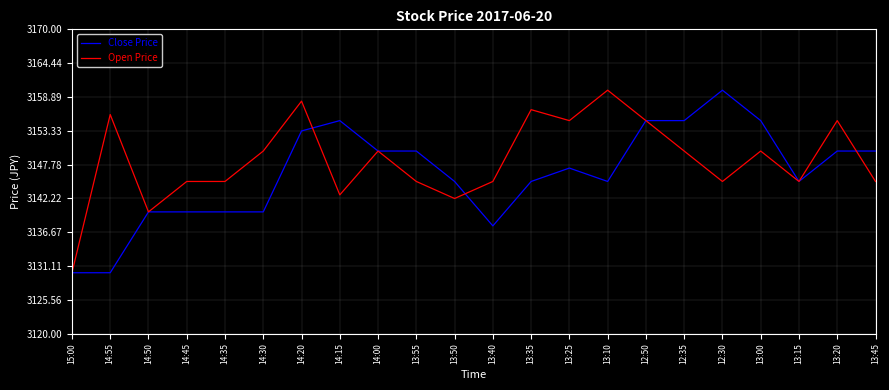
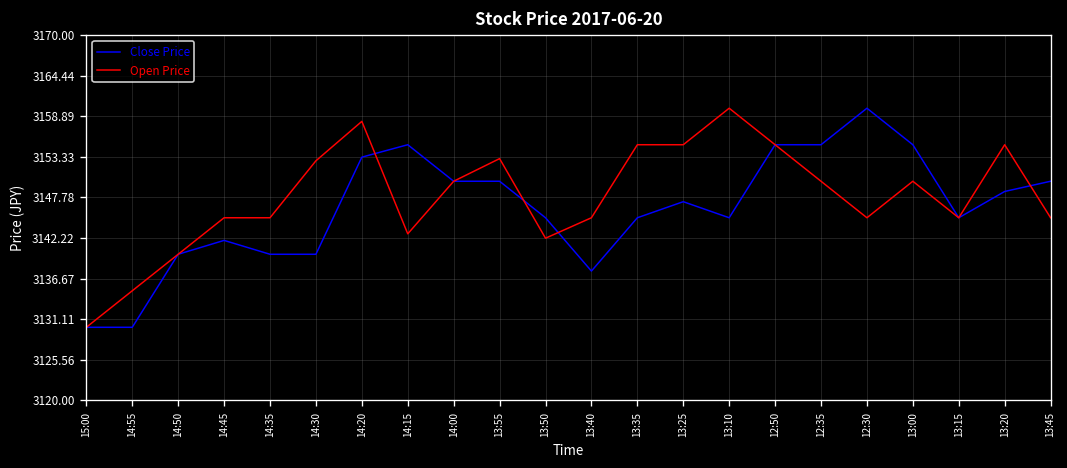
Open Price, 14:55: 3156 -> 3135
Close Price, 14:45: 3140 -> 3142
Open Price, 14:30: 3150 -> 3153
Open Price, 13:55: 3145 -> 3153
Open Price, 13:35: 3157 -> 3155
Close Price, 13:20: 3150 -> 3149
